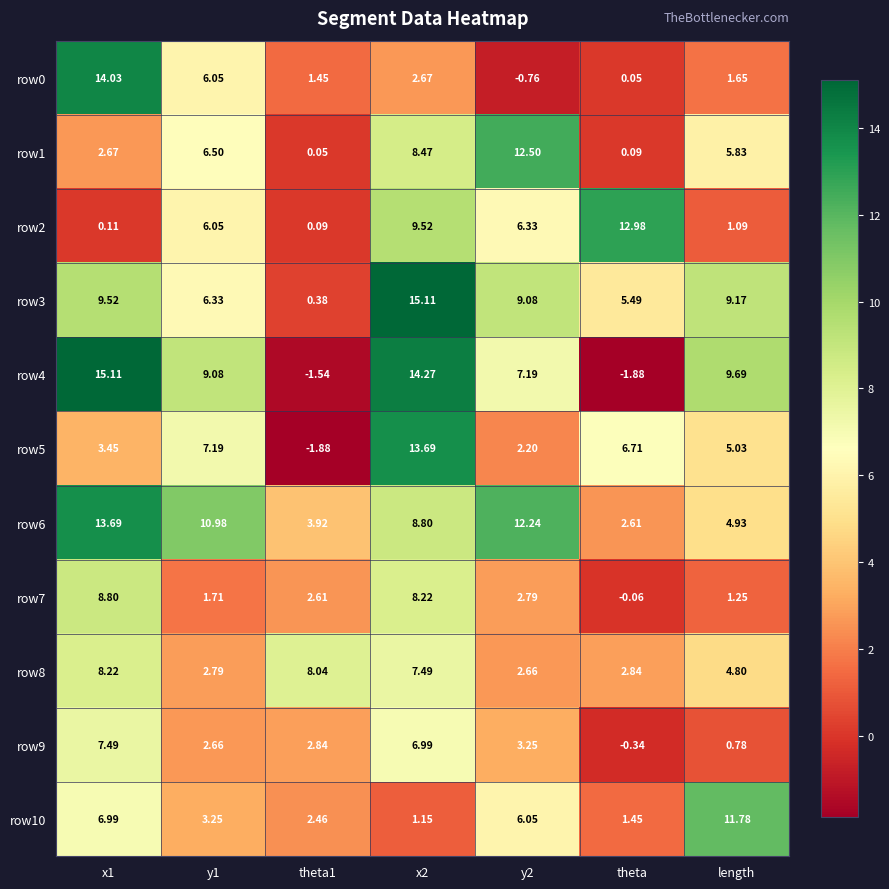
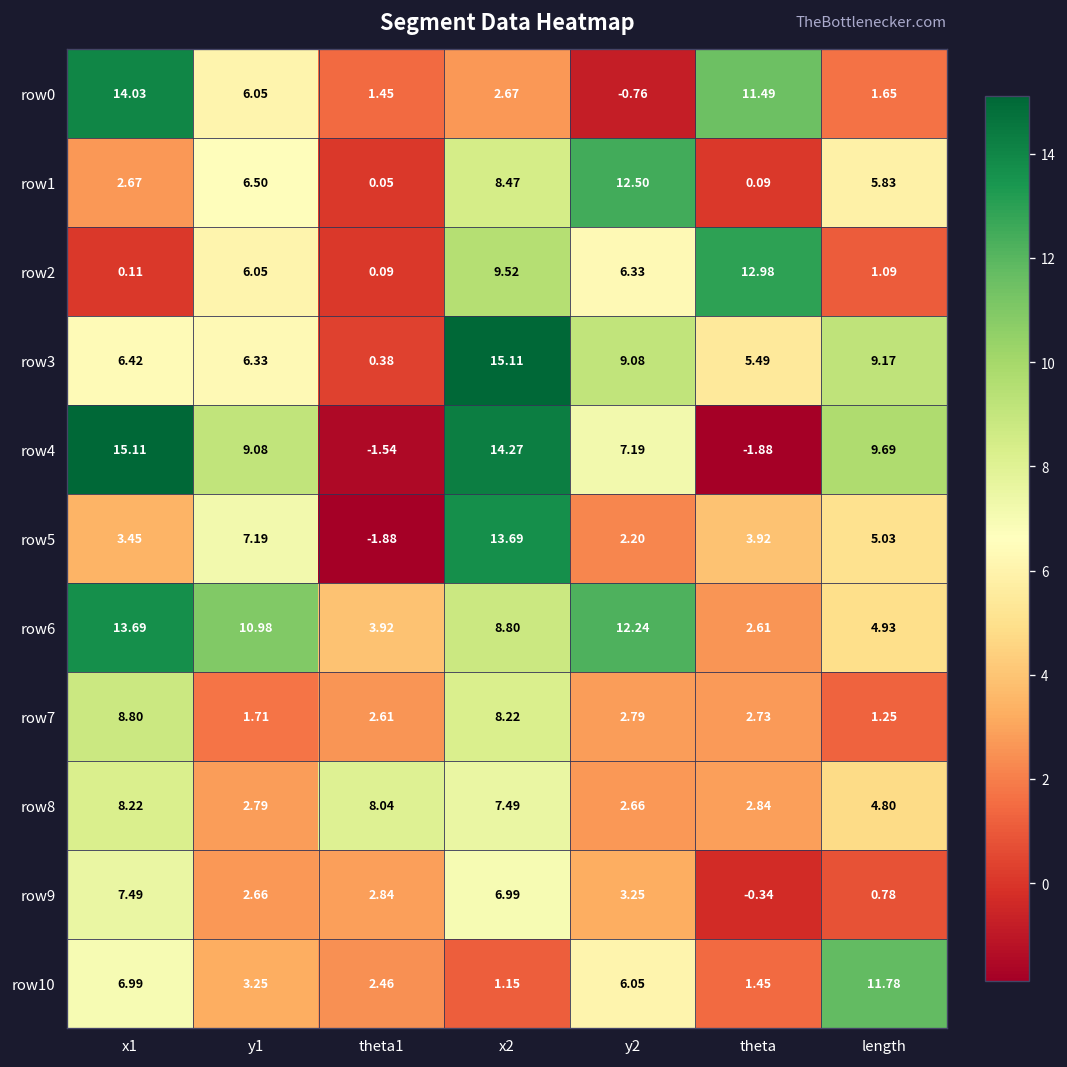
row0, theta: 0.05 -> 11.49
row3, x1: 9.52 -> 6.42
row5, theta: 6.71 -> 3.92
row7, theta: -0.06 -> 2.73
